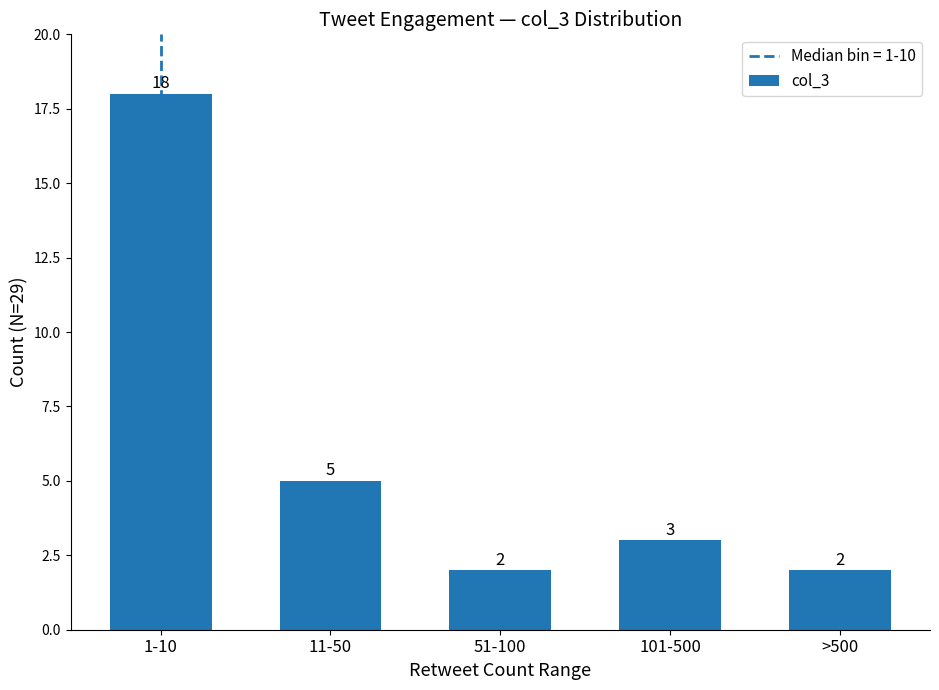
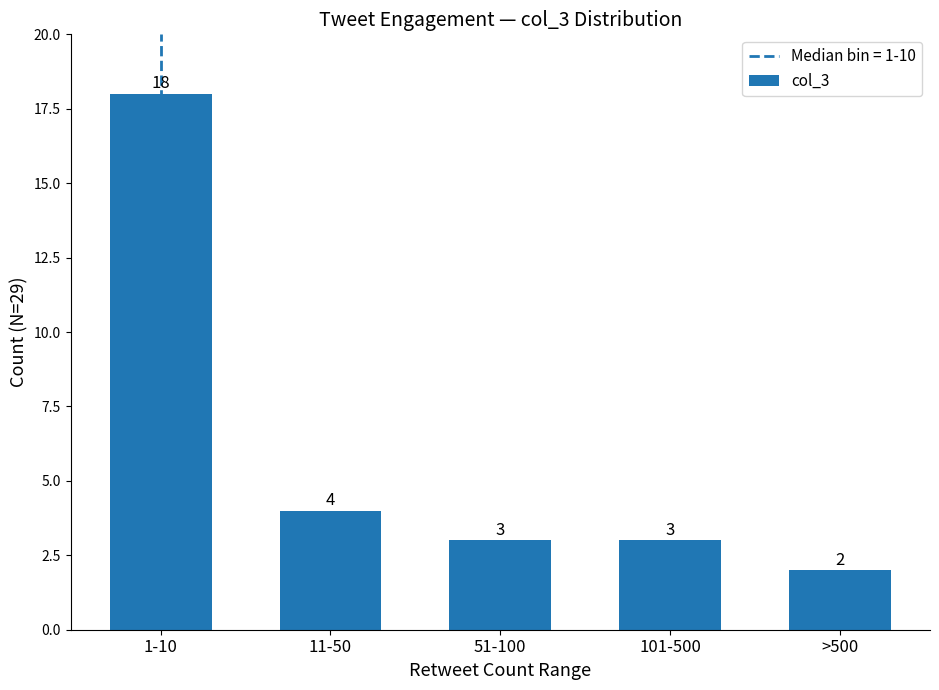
11-50: 5 -> 4
51-100: 2 -> 3
